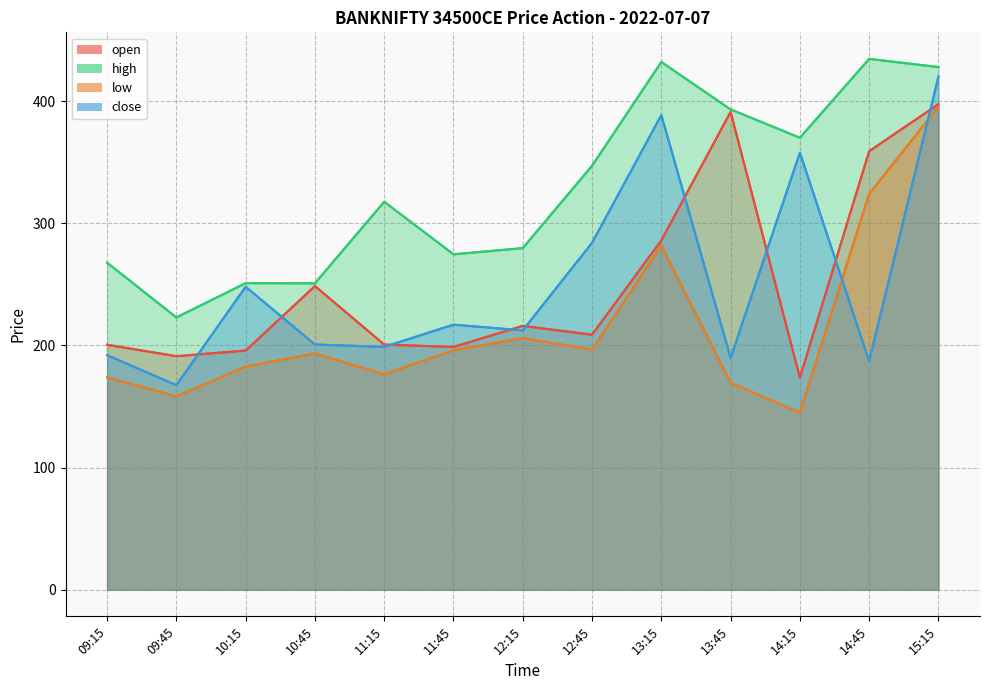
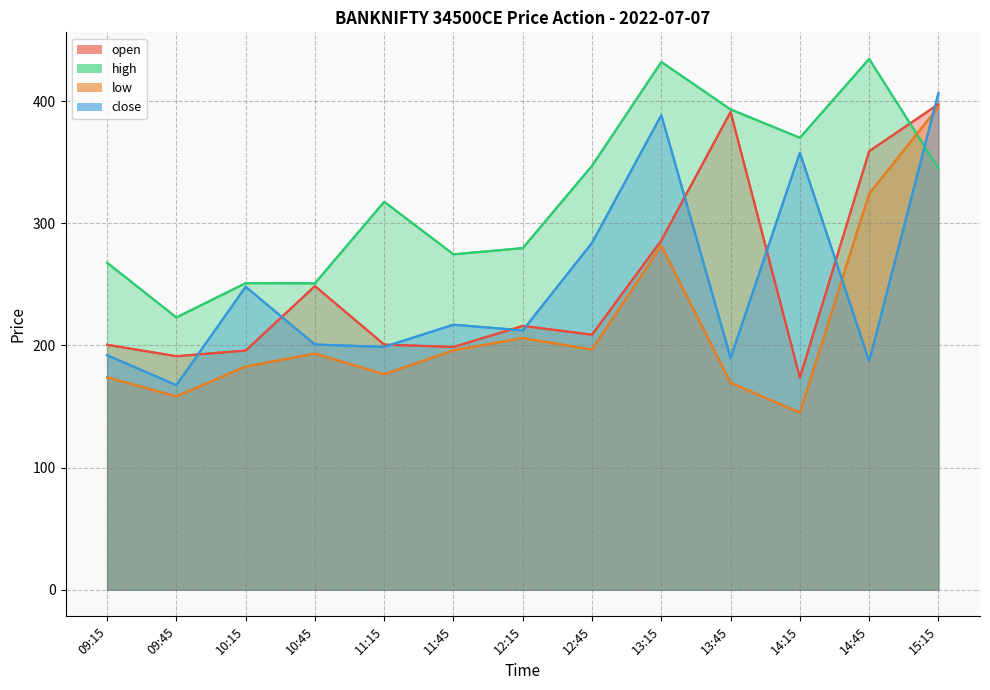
high, 15:15: 428 -> 345
close, 15:15: 420 -> 407
